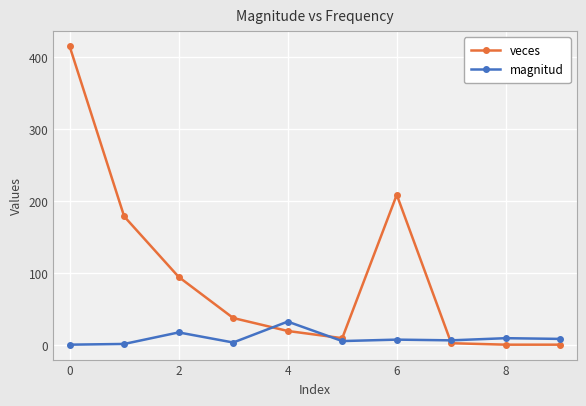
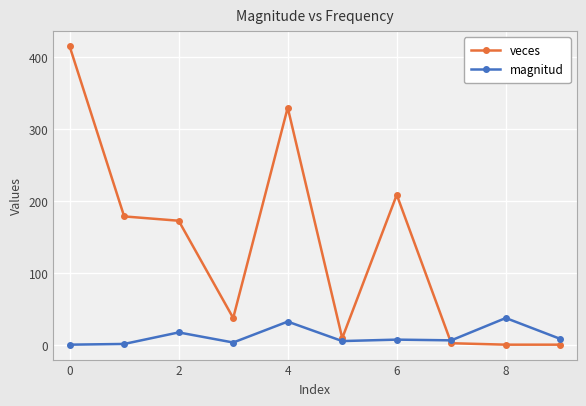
veces, 2: 100 -> 170
veces, 4: 20 -> 330
magnitud, 8: 10 -> 40
